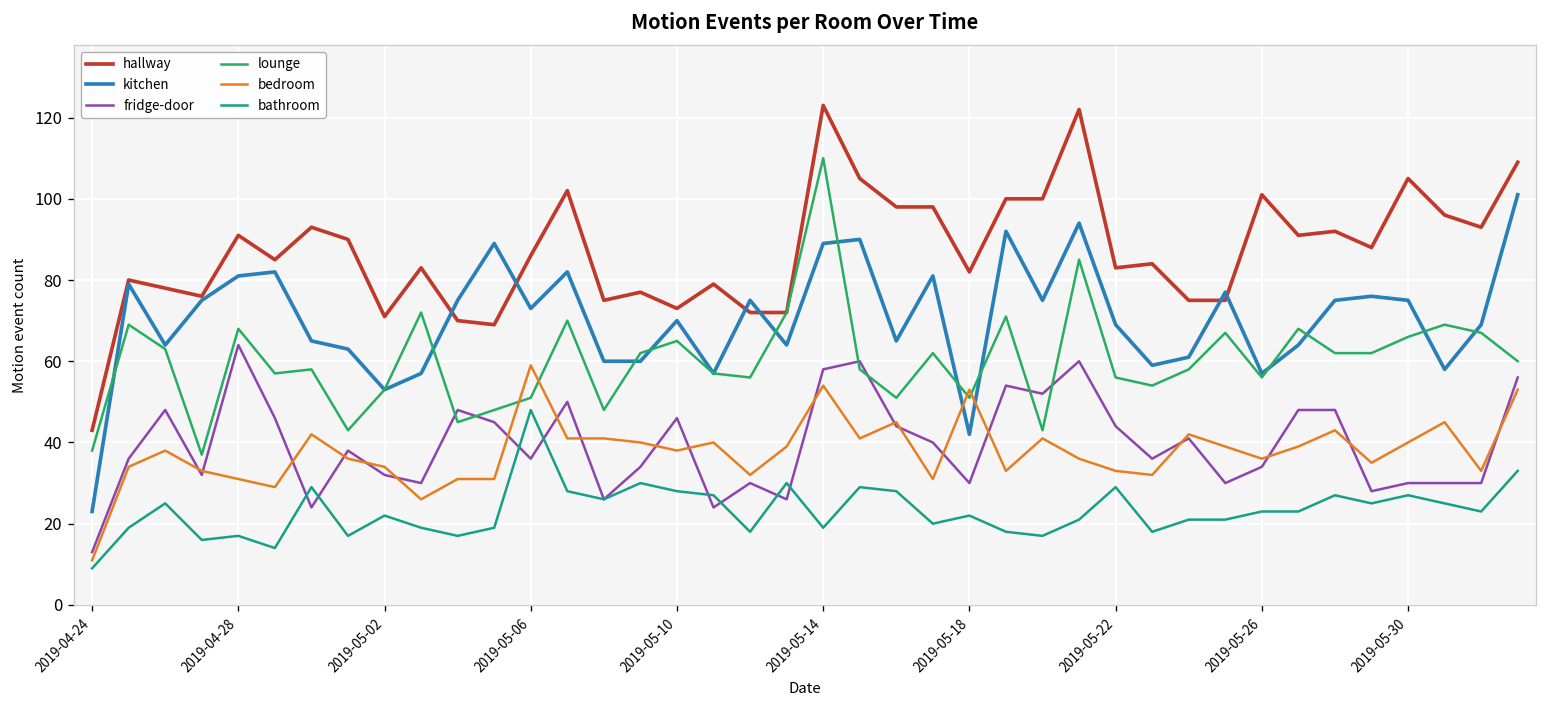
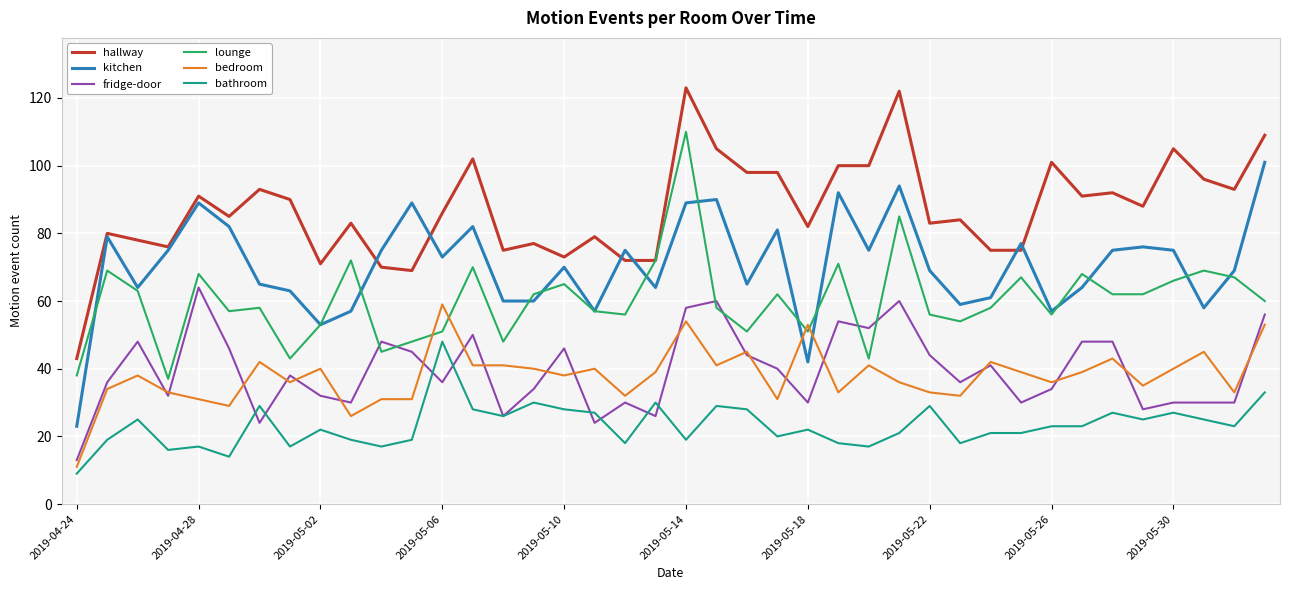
kitchen, 2019-04-28: 81 -> 89
bedroom, 2019-05-02: 34 -> 40
